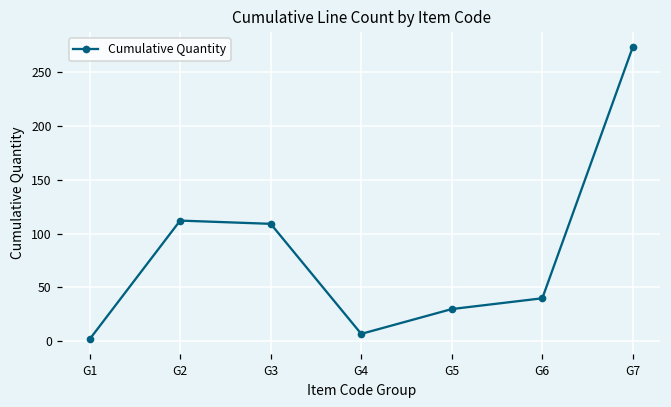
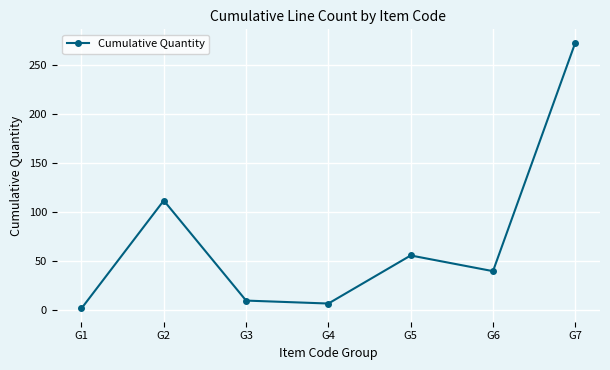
G3: 110 -> 10
G5: 30 -> 60
